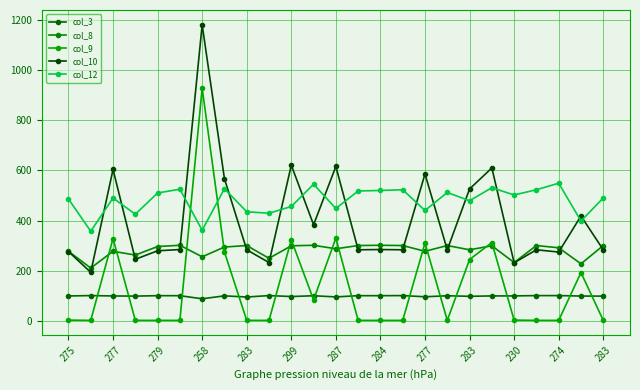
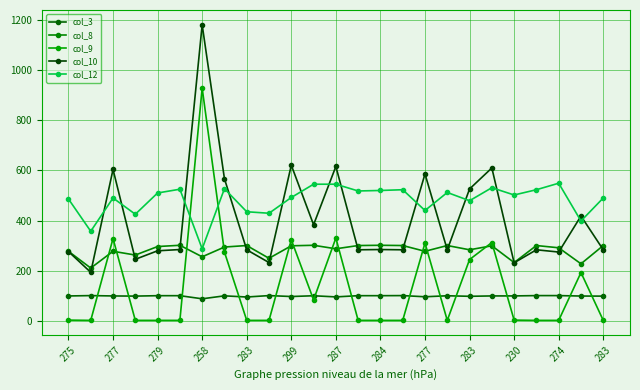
col_12, 258: 360 -> 290
col_12, 299: 460 -> 490
col_12, 287: 450 -> 550
